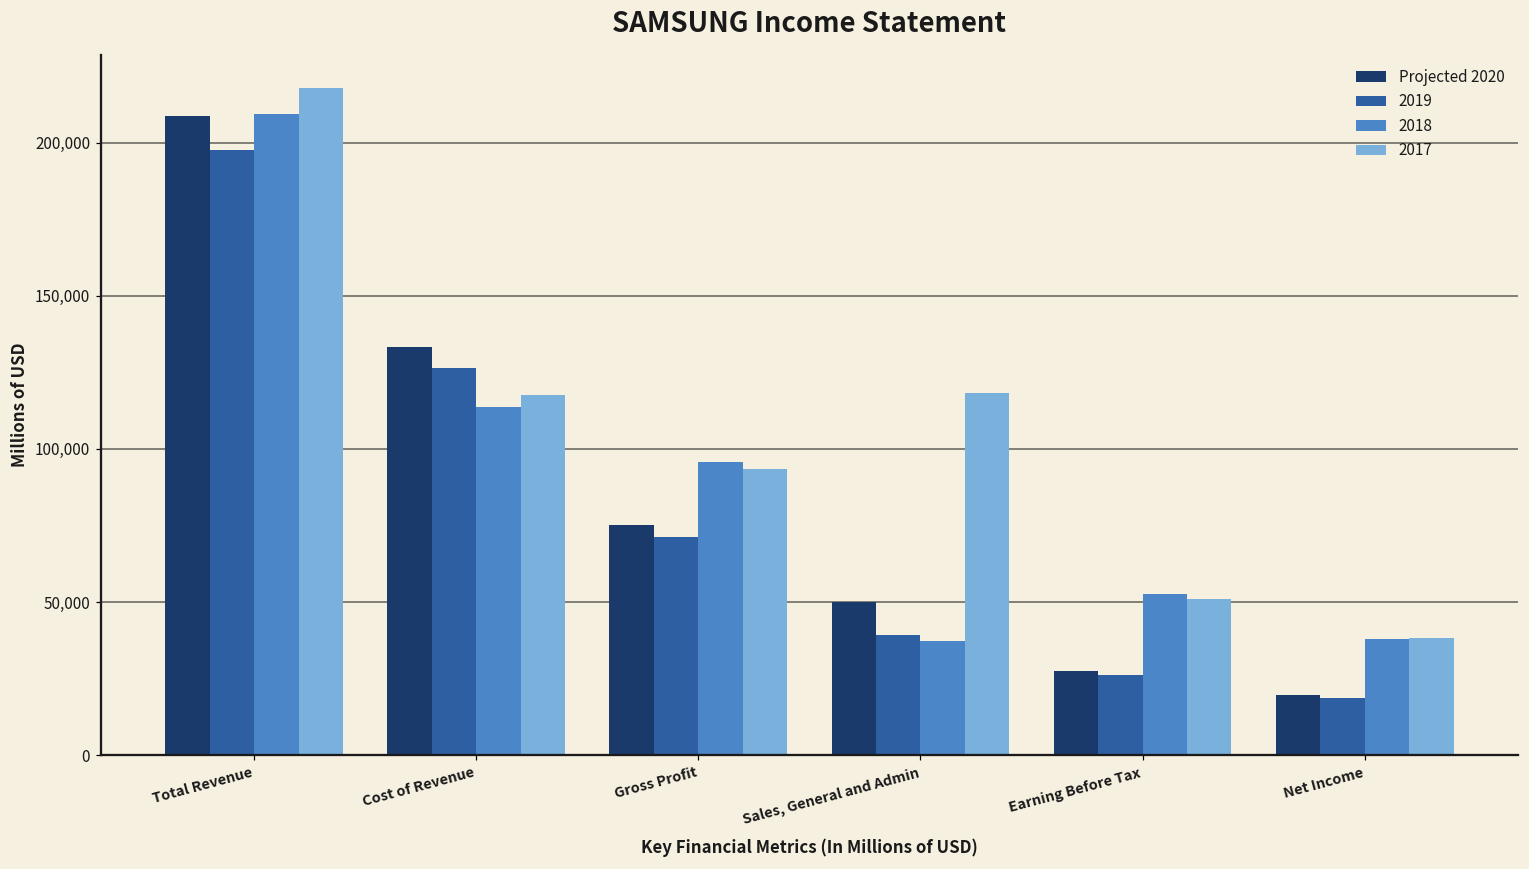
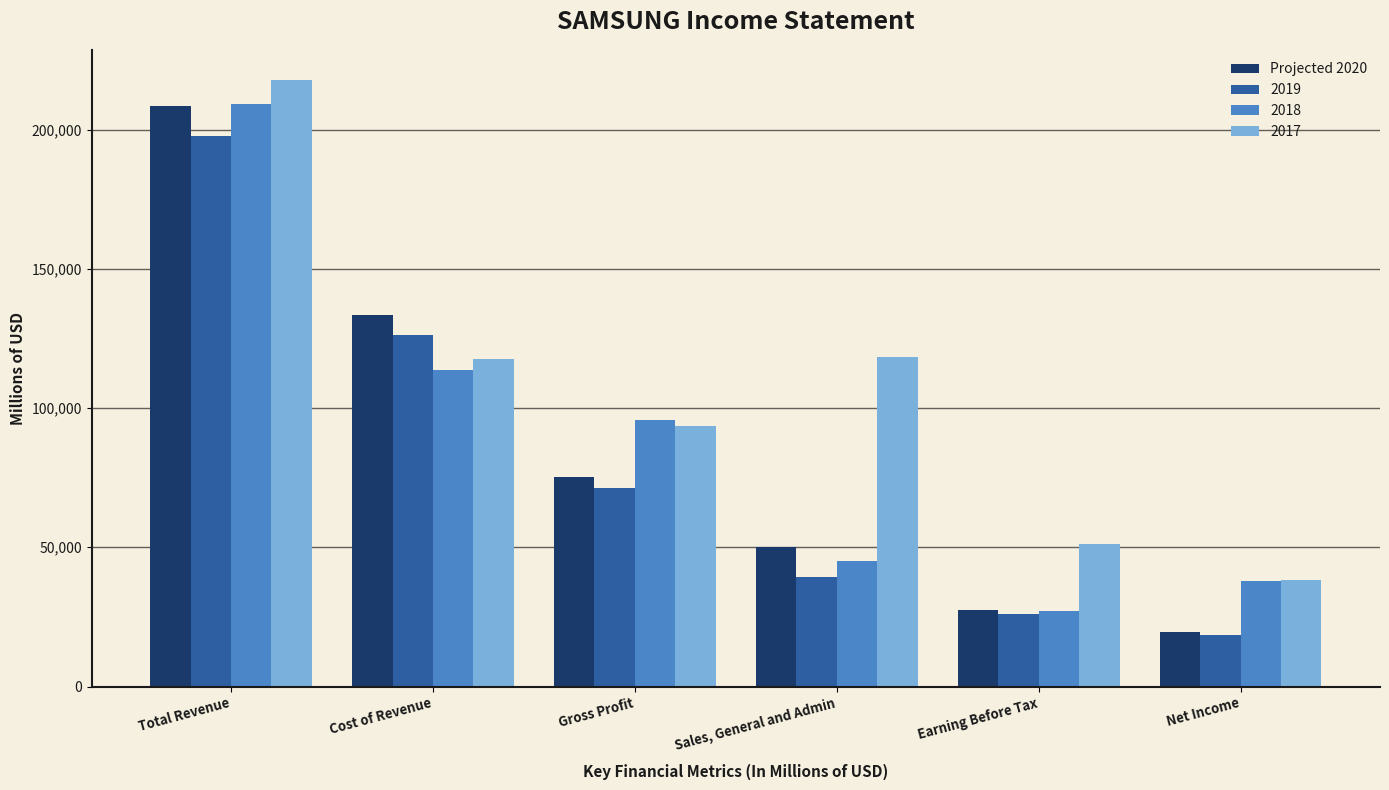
2018, Sales, General and Admin: 37,000 -> 45,000
2018, Earning Before Tax: 52,000 -> 27,000
